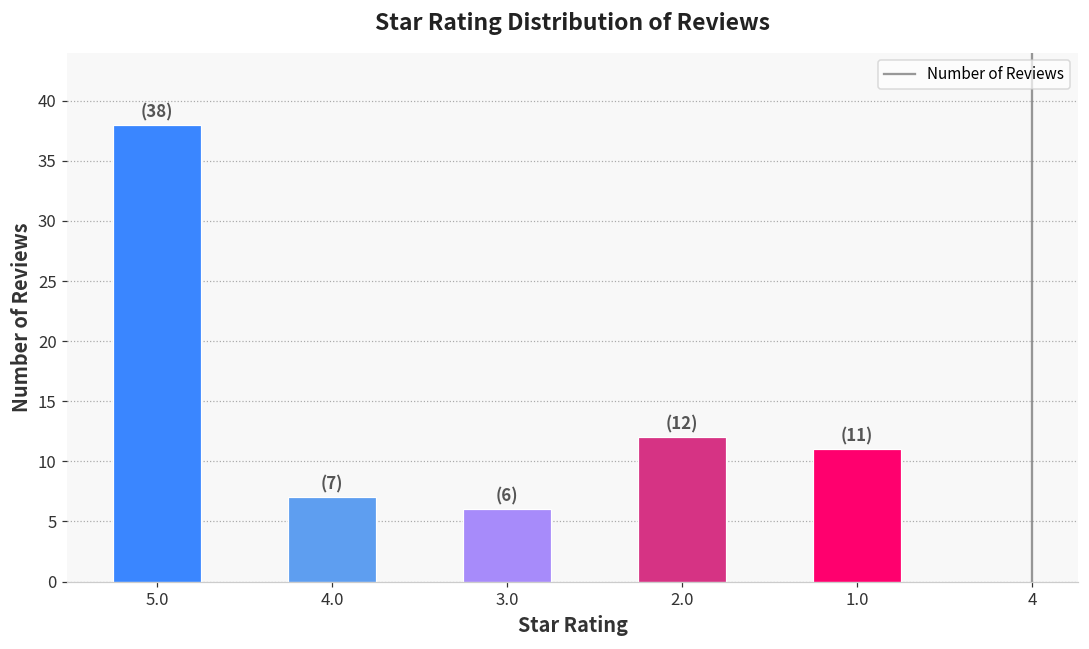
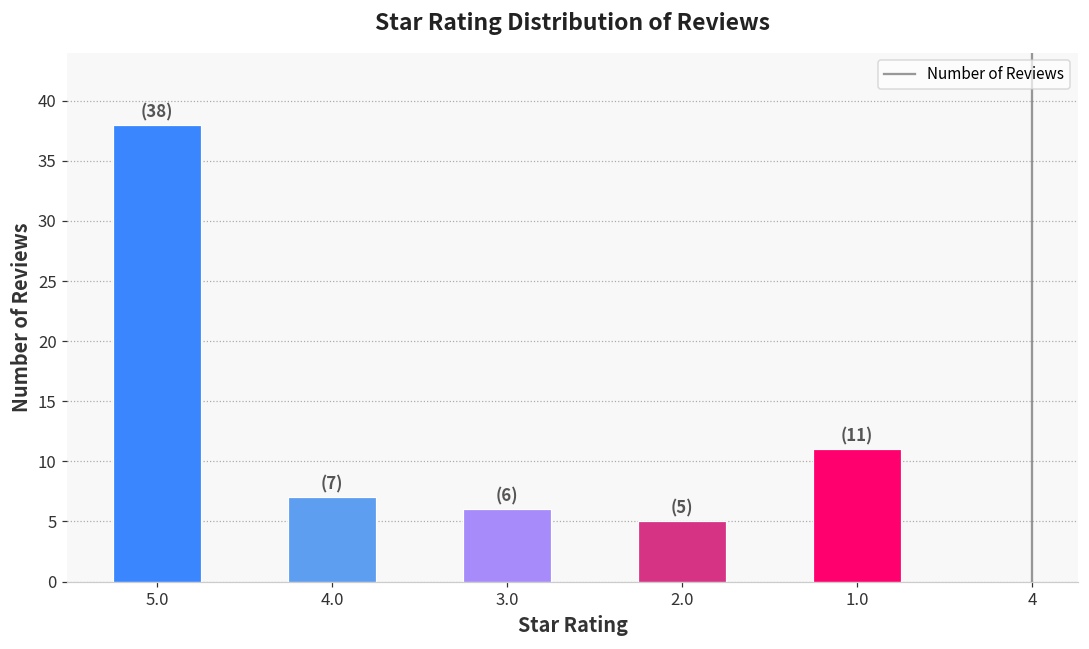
2.0: (12) -> (5)
